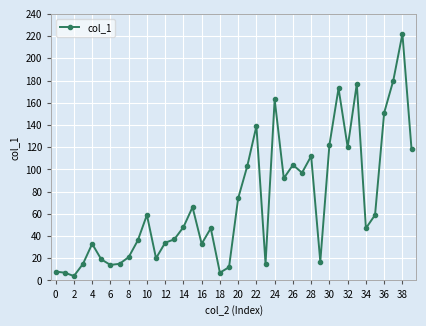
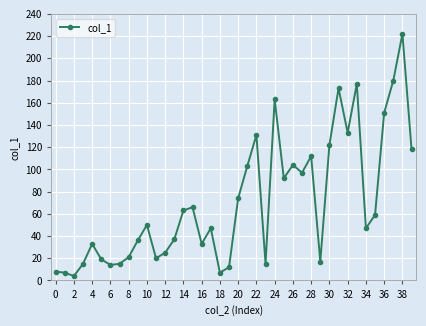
10: 59 -> 50
12: 34 -> 25
14: 48 -> 63
22: 139 -> 131
32: 120 -> 133
